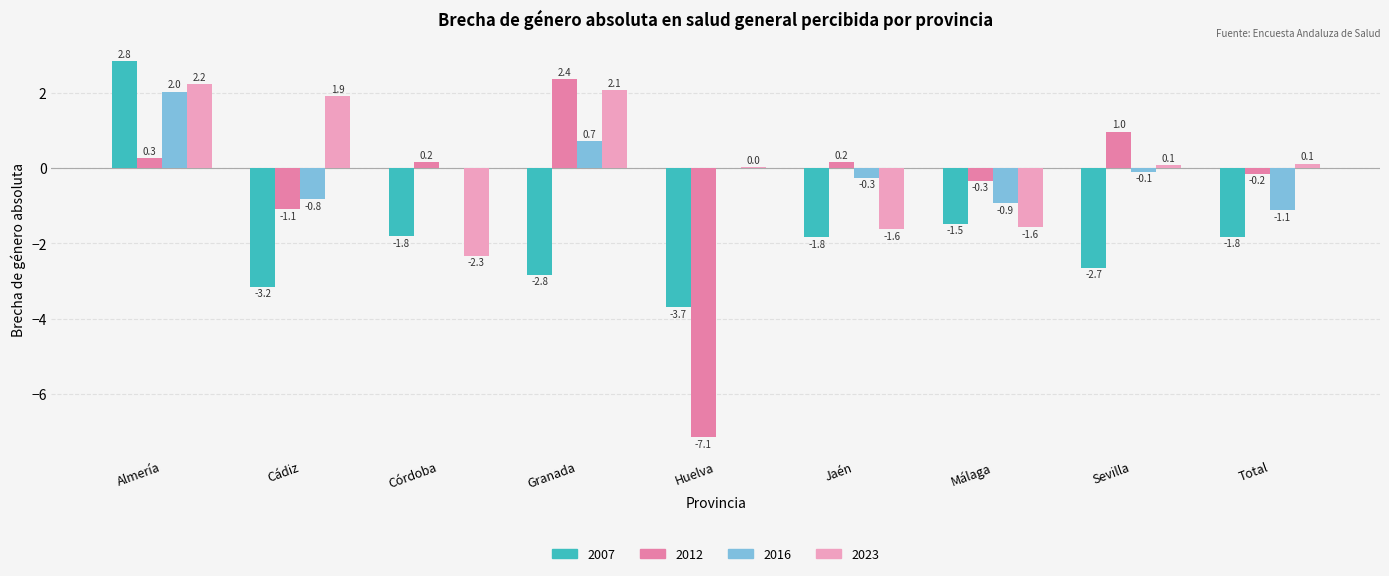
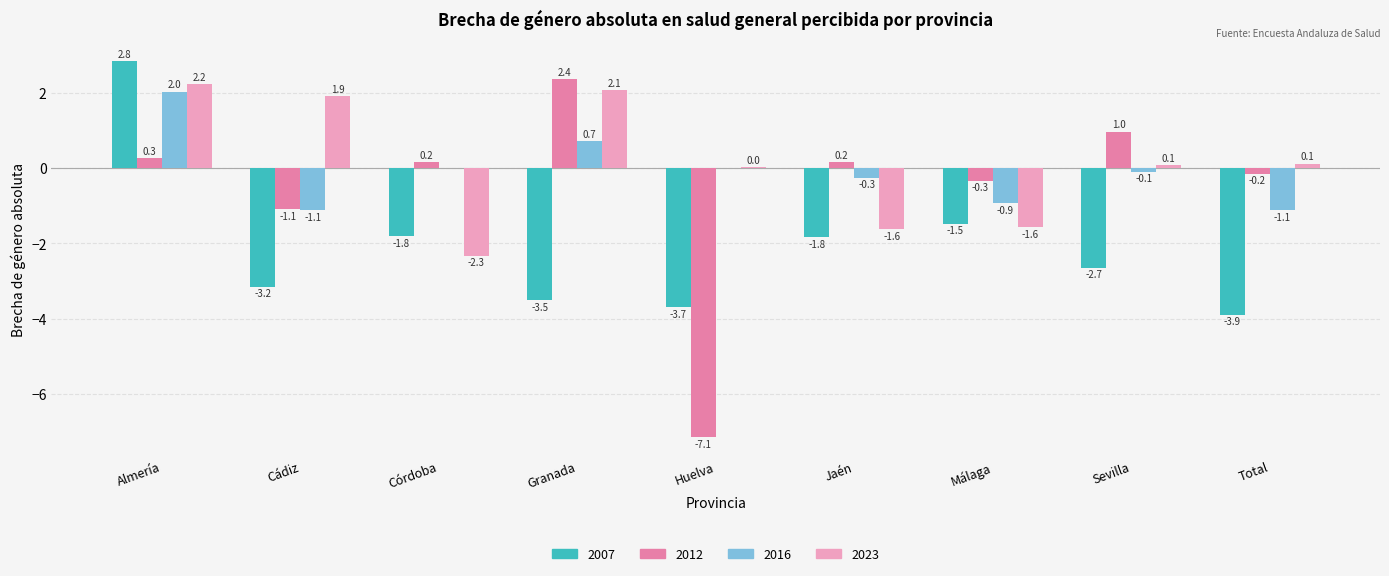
2016, Cádiz: -0.8 -> -1.1
2007, Granada: -2.8 -> -3.5
2007, Total: -1.8 -> -3.9
